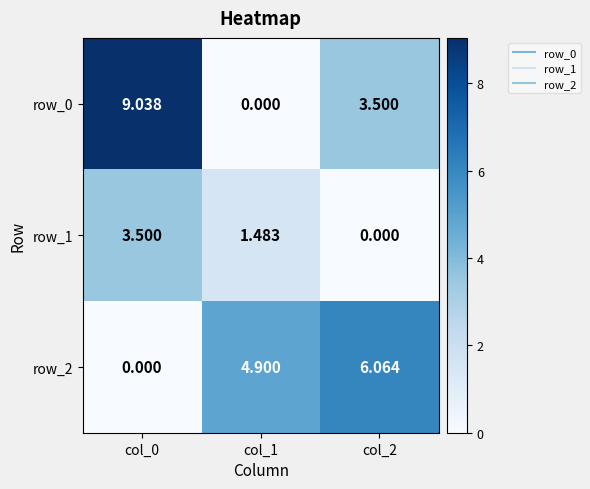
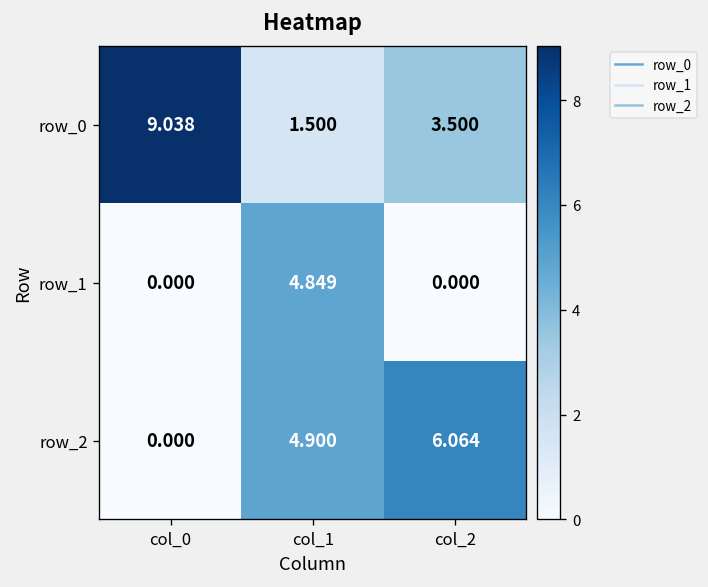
row_0, col_1: 0.000 -> 1.500
row_1, col_0: 3.500 -> 0.000
row_1, col_1: 1.483 -> 4.849
